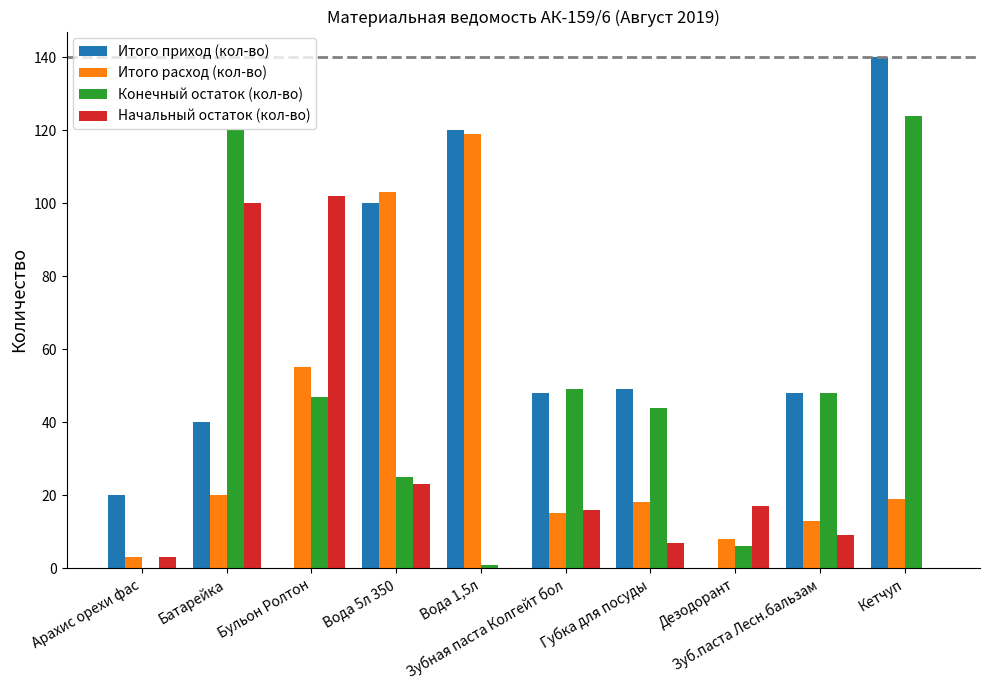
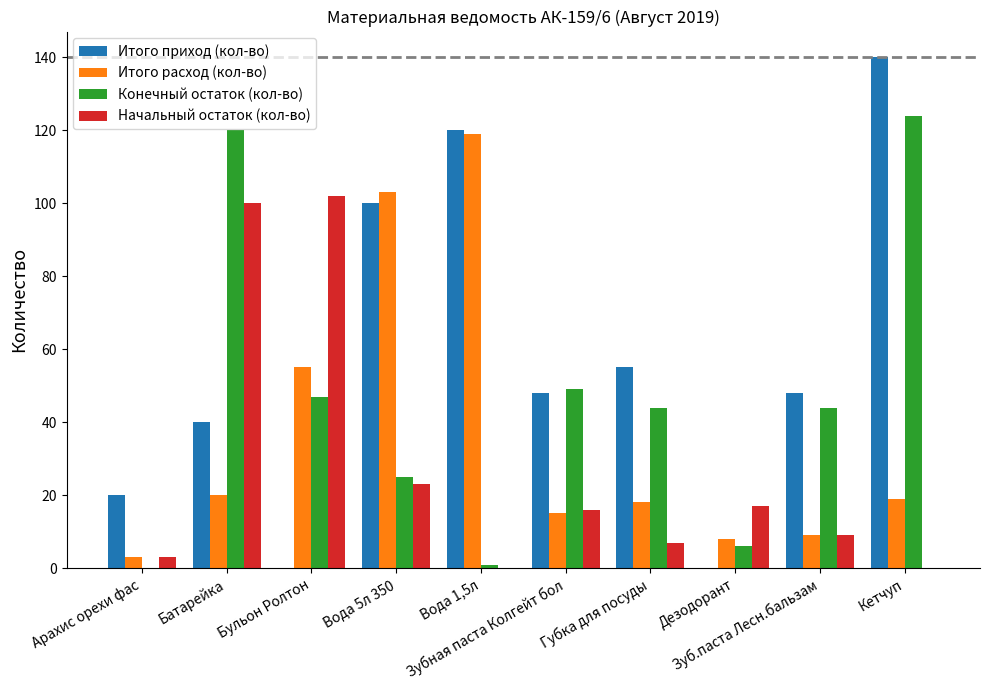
Итого приход (кол-во), Губка для посуды: 49 -> 55
Итого расход (кол-во), Зуб.паста Лесн.бальзам: 13 -> 9
Конечный остаток (кол-во), Зуб.паста Лесн.бальзам: 48 -> 44
